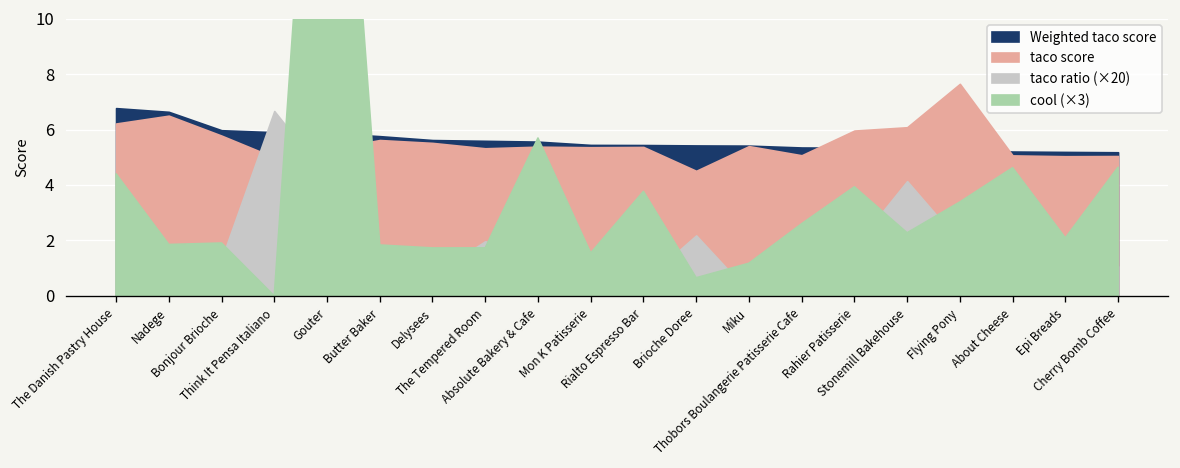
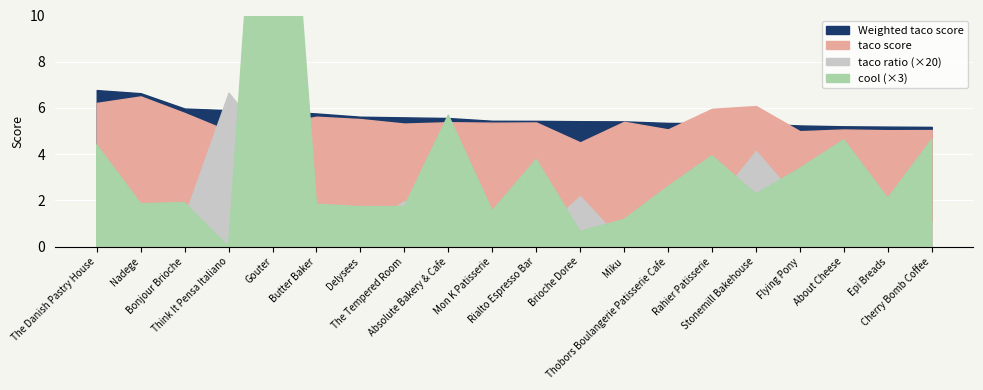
taco score, Flying Pony: 7.6 -> 5.0
